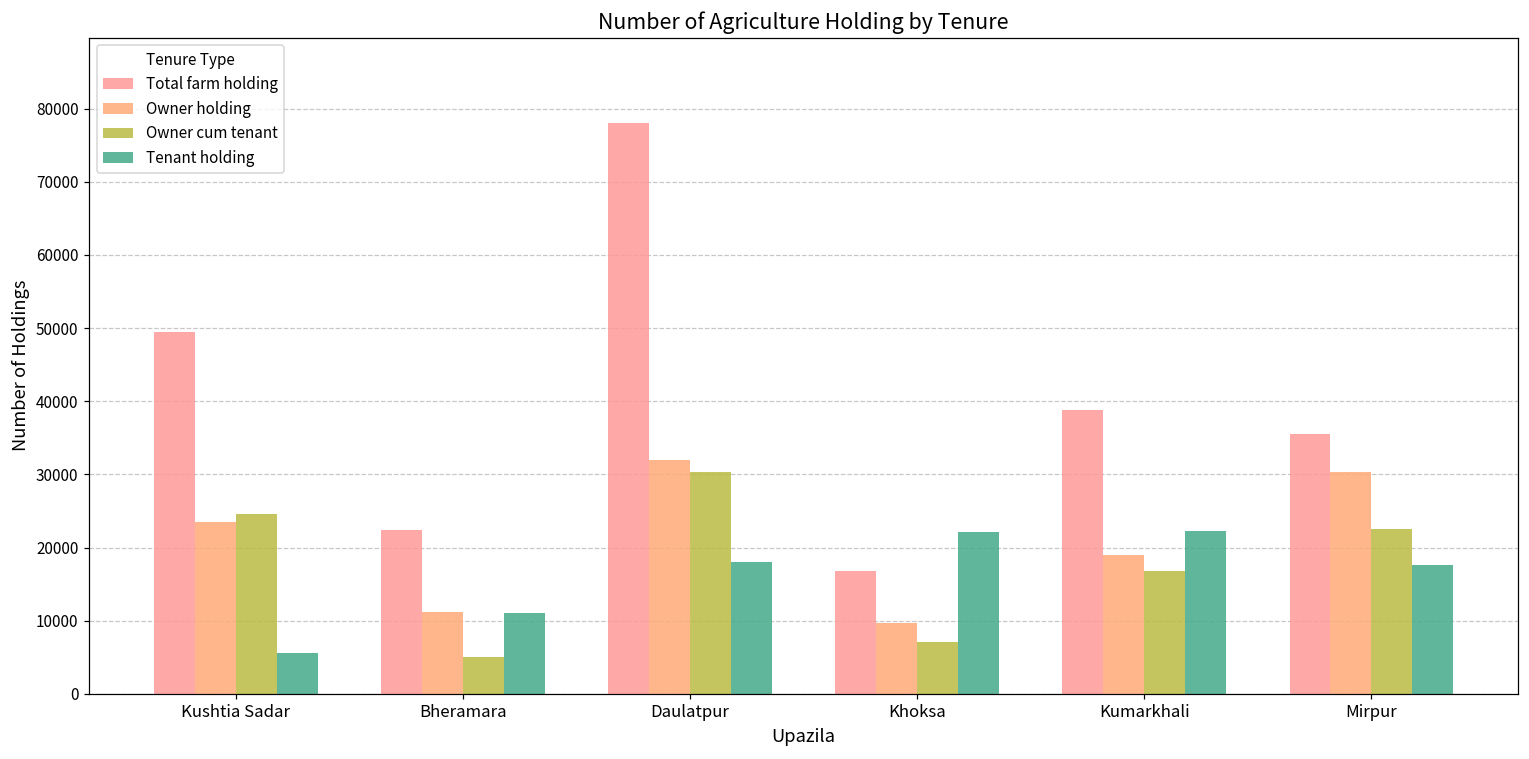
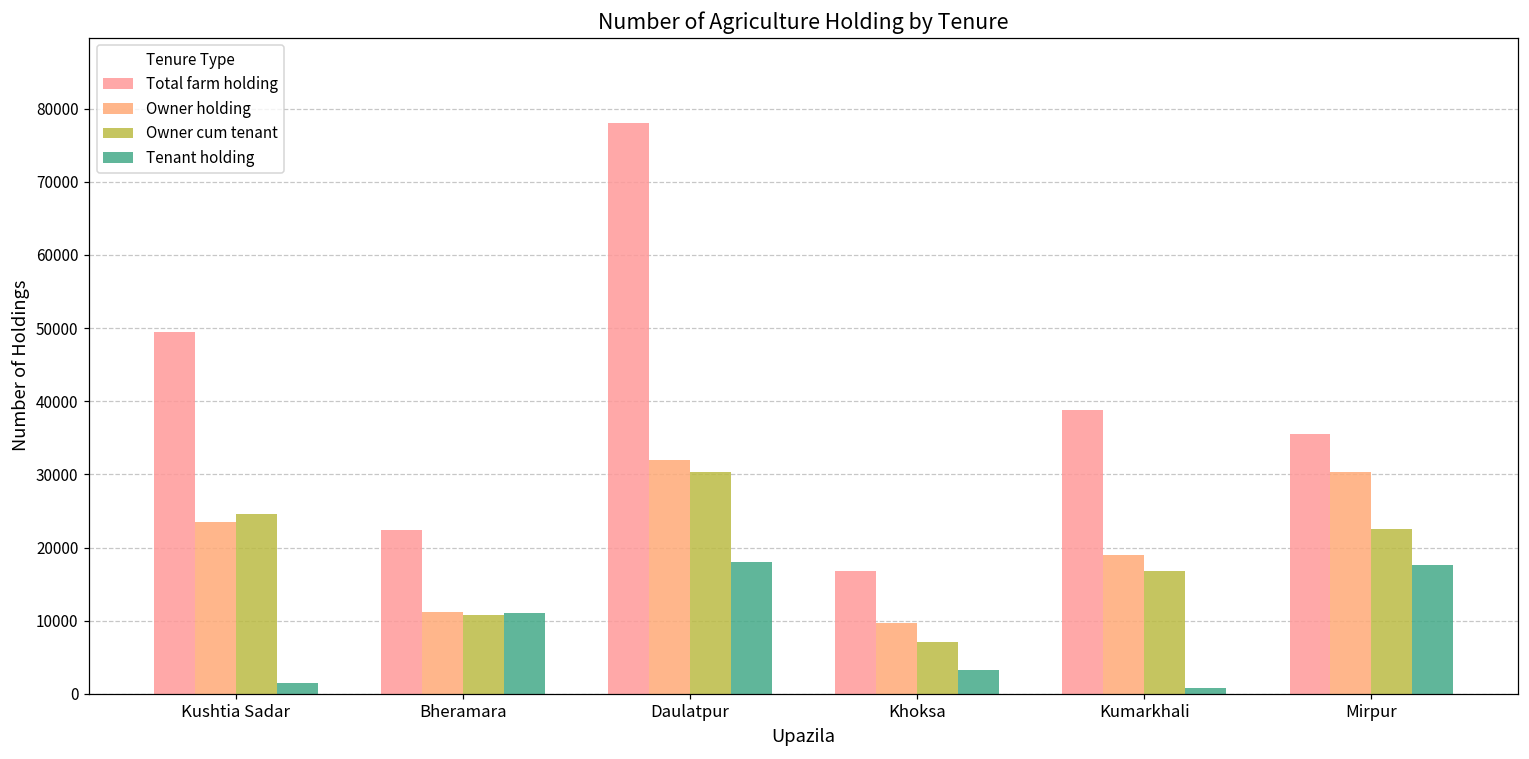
Tenant holding, Kushtia Sadar: 6000 -> 1000
Owner cum tenant, Bheramara: 5000 -> 11000
Tenant holding, Khoksa: 22000 -> 3000
Tenant holding, Kumarkhali: 22000 -> 1000
